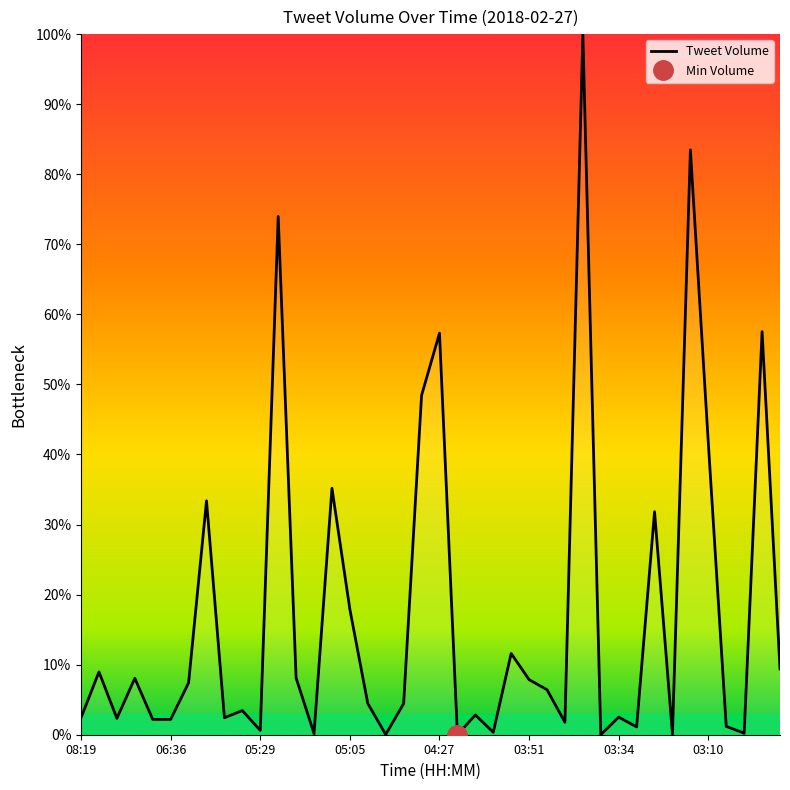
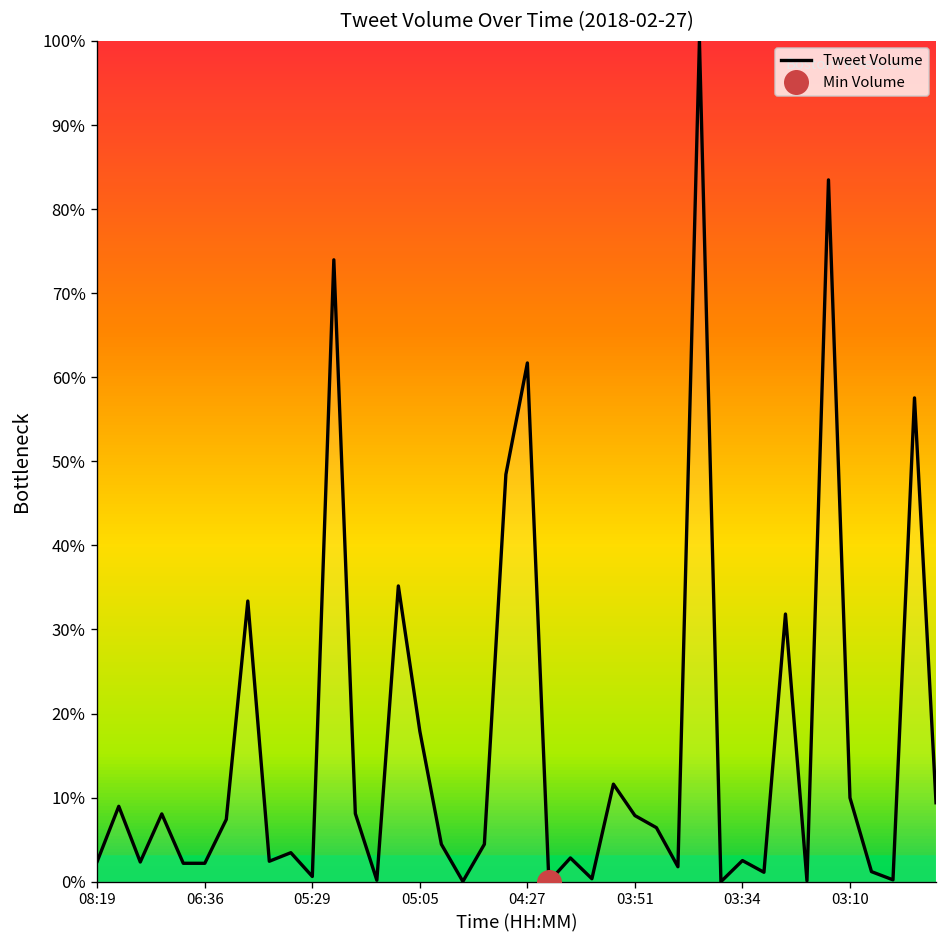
Tweet Volume, 04:27: 57% -> 62%
Tweet Volume, 03:10: 42% -> 10%
